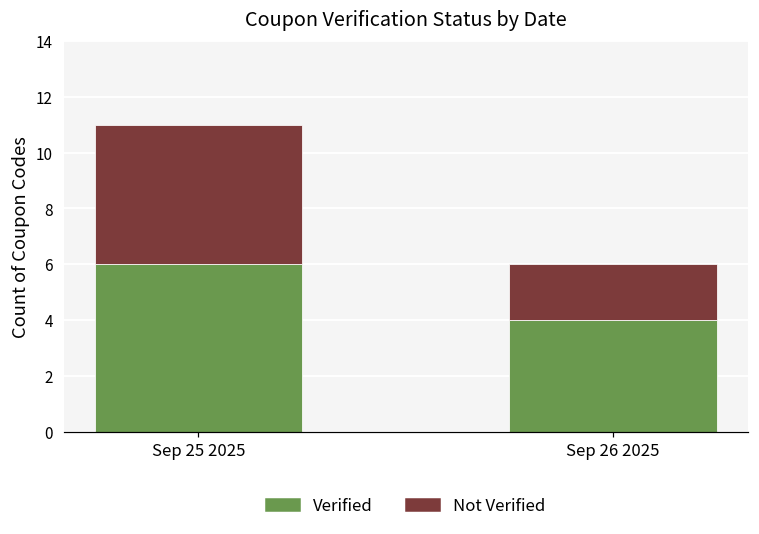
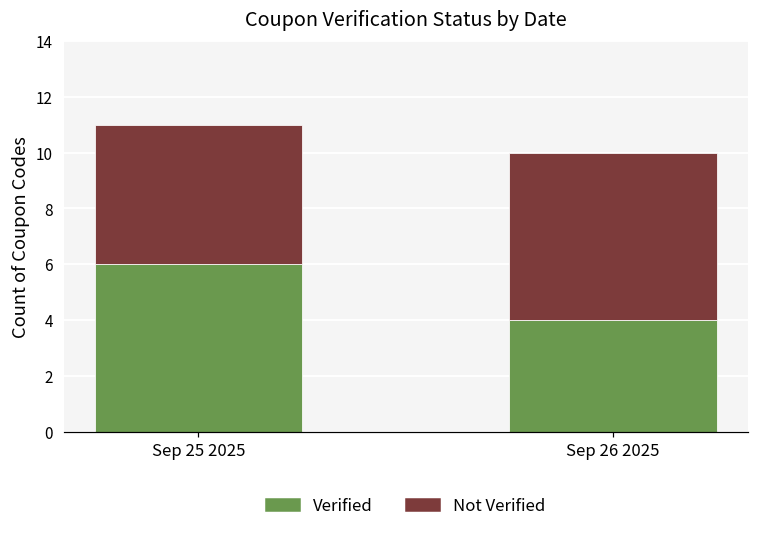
Not Verified, Sep 26 2025: 2 -> 6
